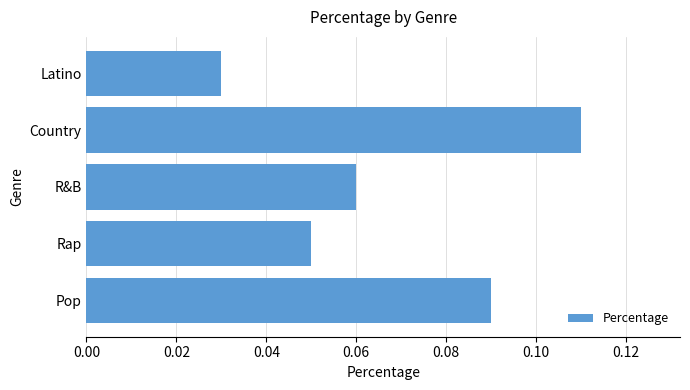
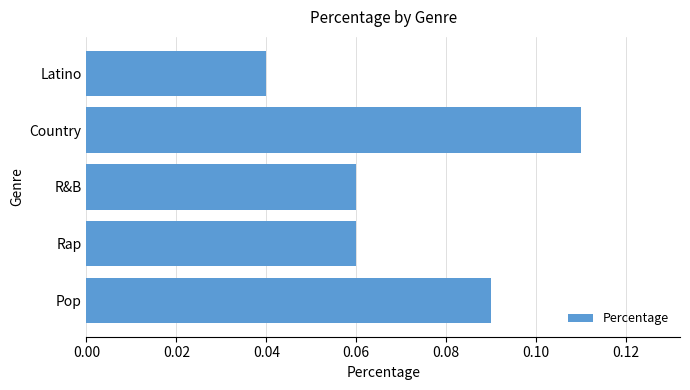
Latino: 0.03 -> 0.04
Rap: 0.05 -> 0.06
